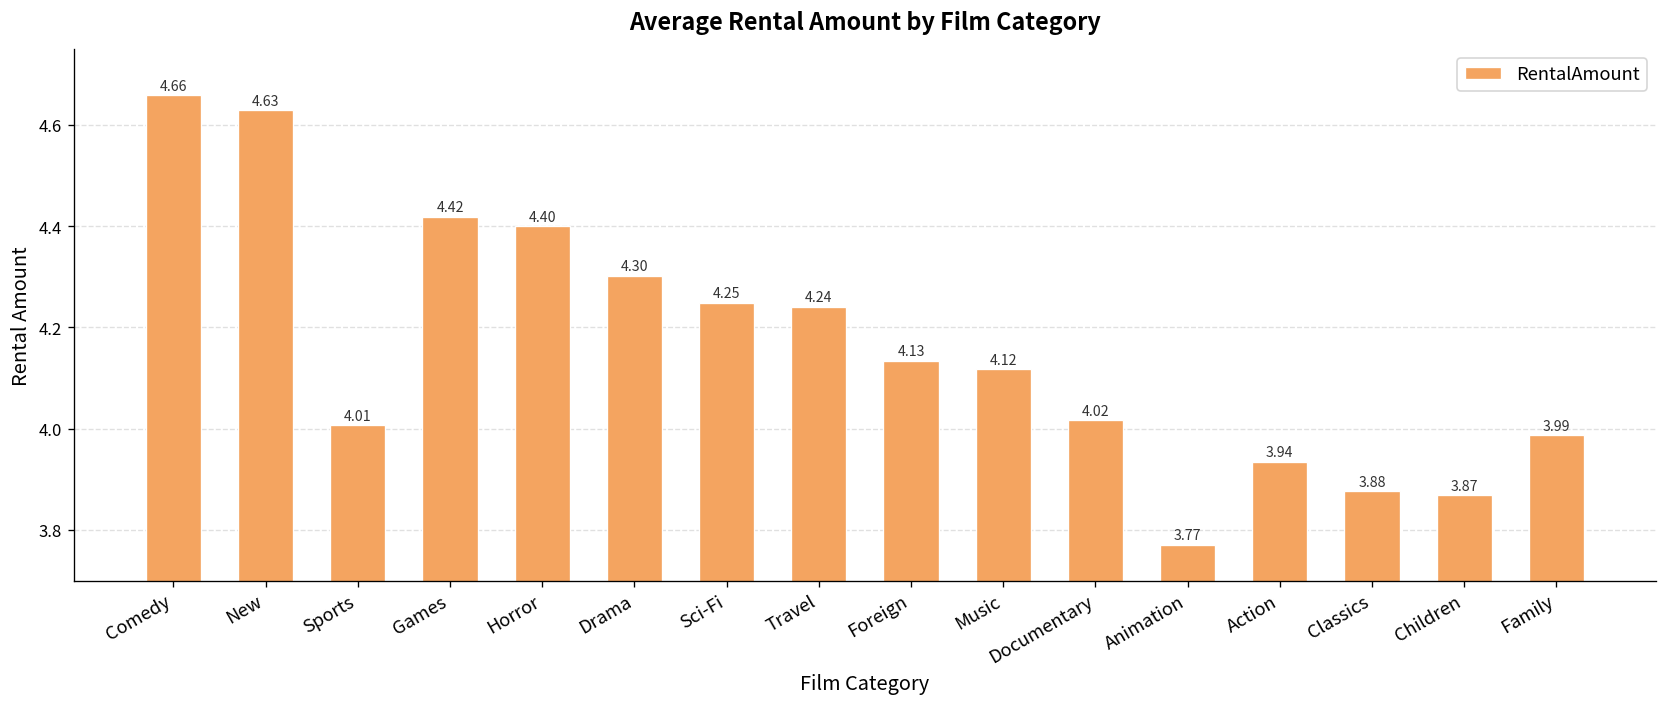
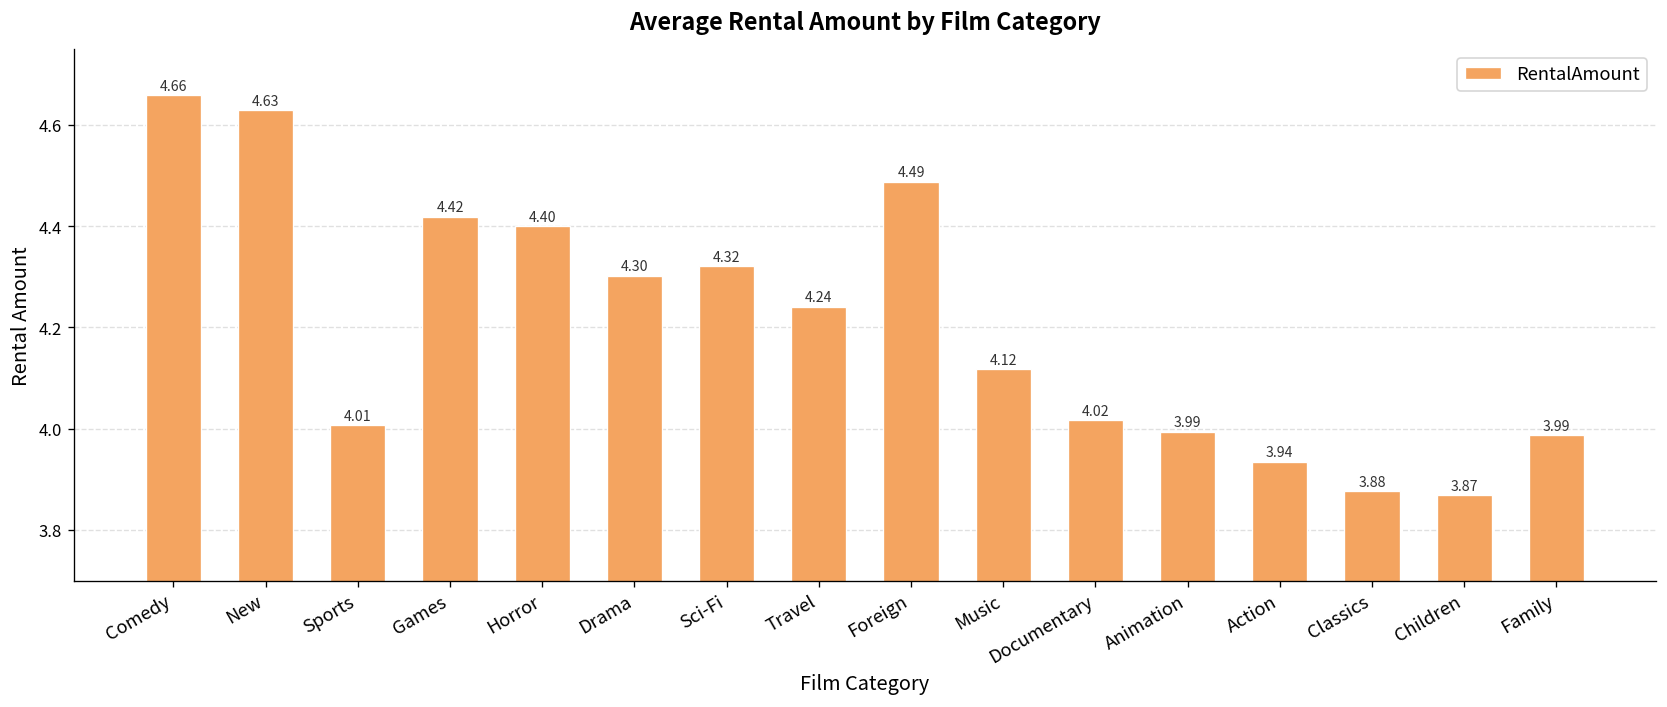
Sci-Fi: 4.25 -> 4.32
Foreign: 4.13 -> 4.49
Animation: 3.77 -> 3.99
